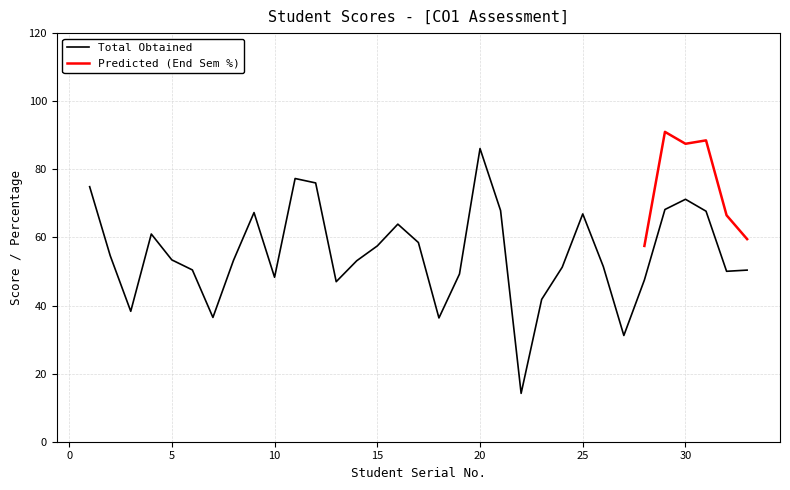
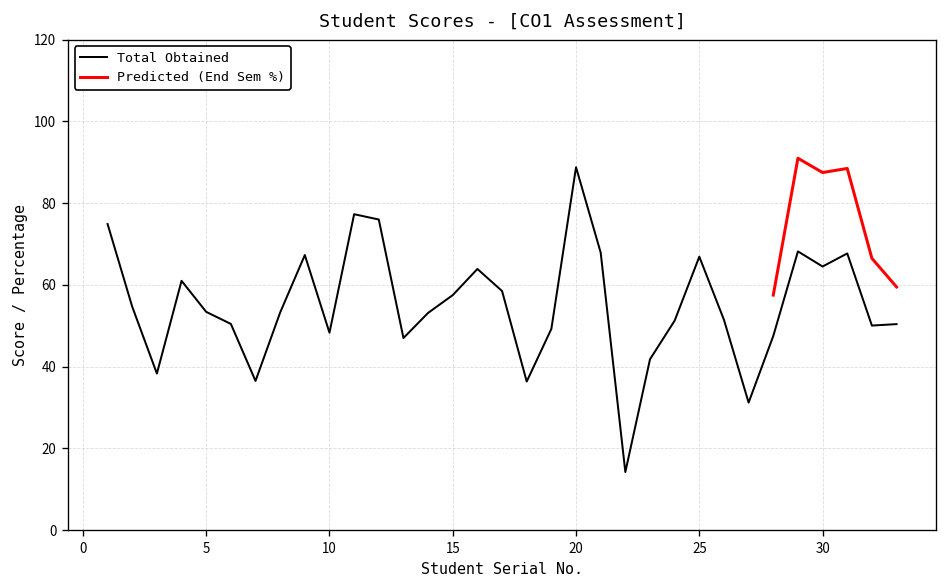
Total Obtained, 20: 86 -> 89
Total Obtained, 30: 71 -> 65
